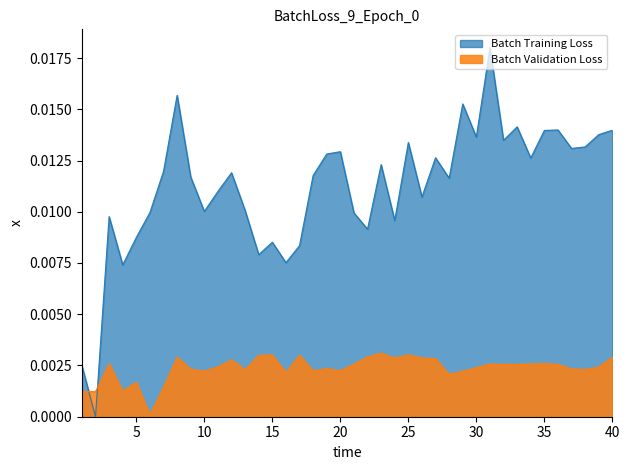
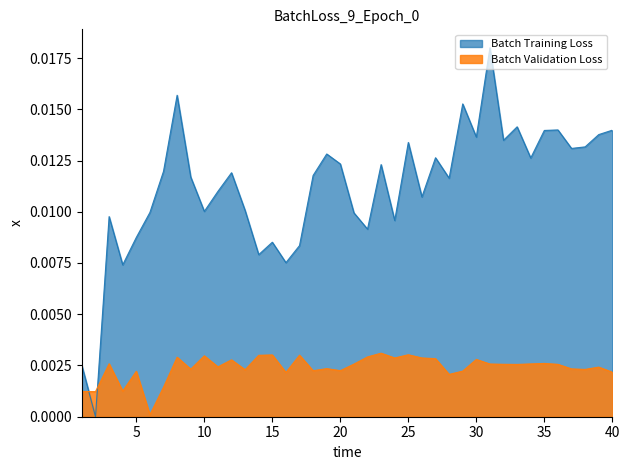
Batch Validation Loss, 5: 0.0017 -> 0.0022
Batch Validation Loss, 10: 0.0022 -> 0.0030
Batch Training Loss, 20: 0.0129 -> 0.0123
Batch Validation Loss, 30: 0.0024 -> 0.0028
Batch Validation Loss, 40: 0.0029 -> 0.0022
